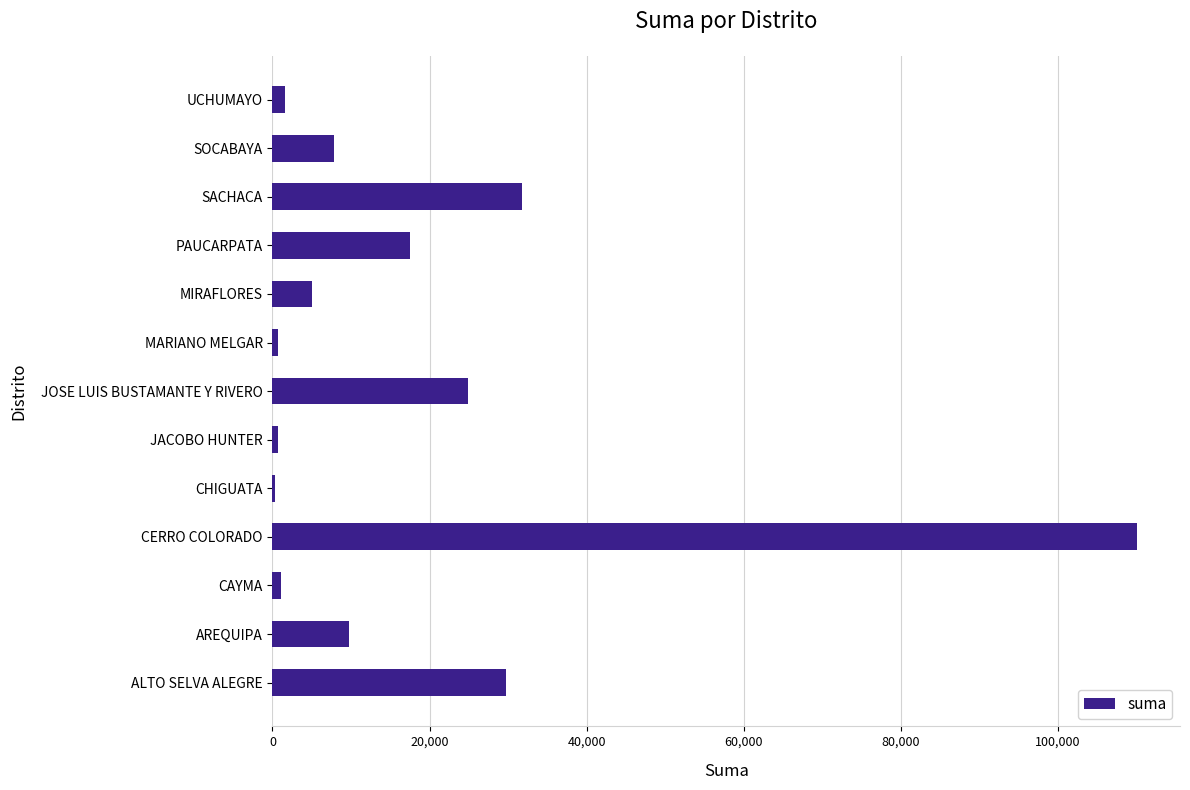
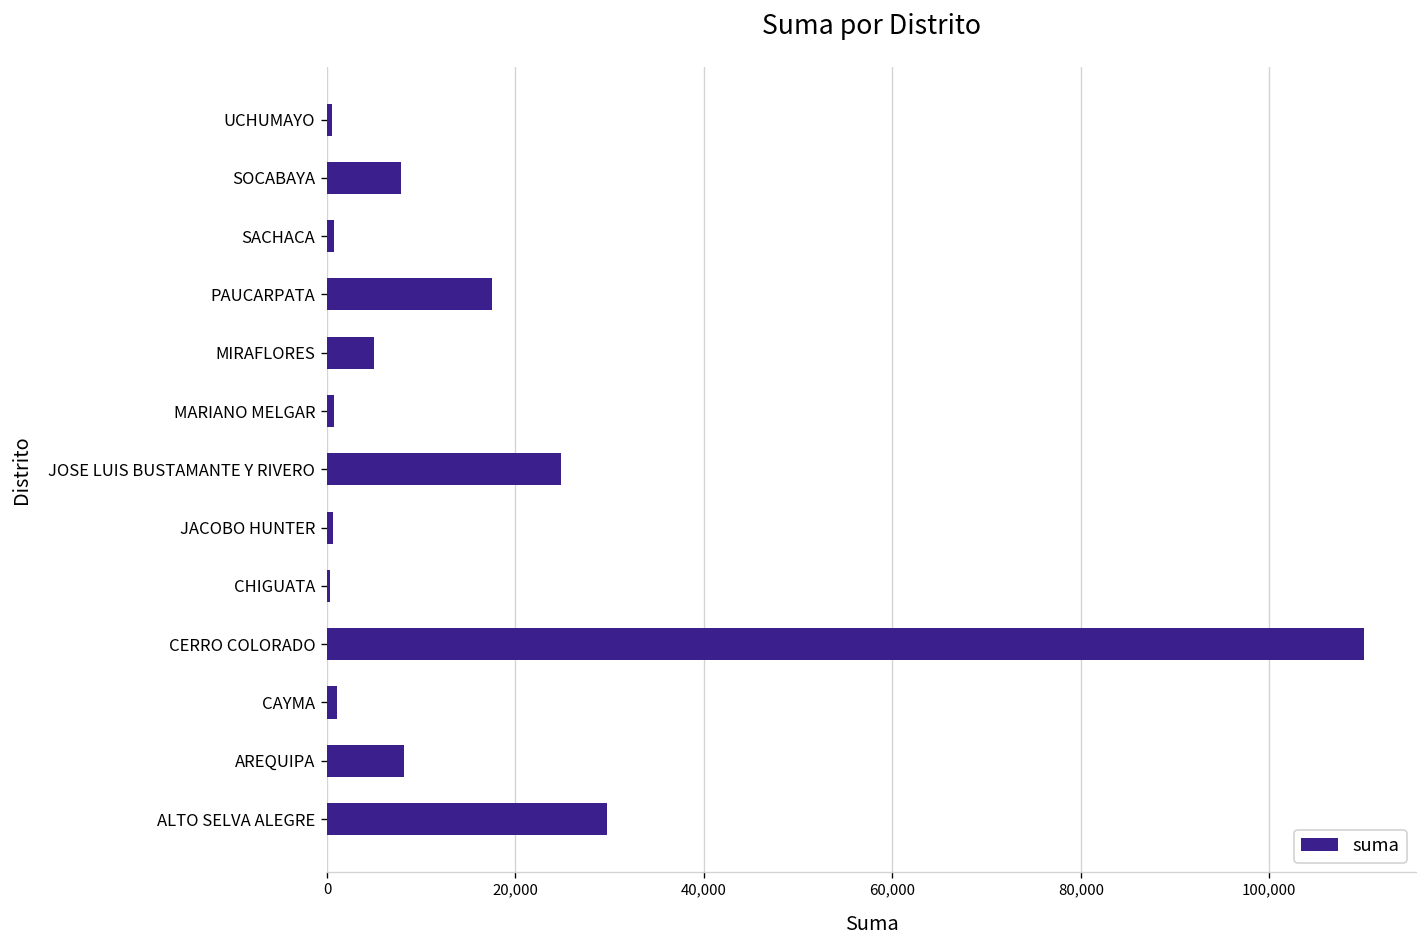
UCHUMAYO: 2,000 -> 1,000
SACHACA: 32,000 -> 1,000
AREQUIPA: 10,000 -> 8,000
